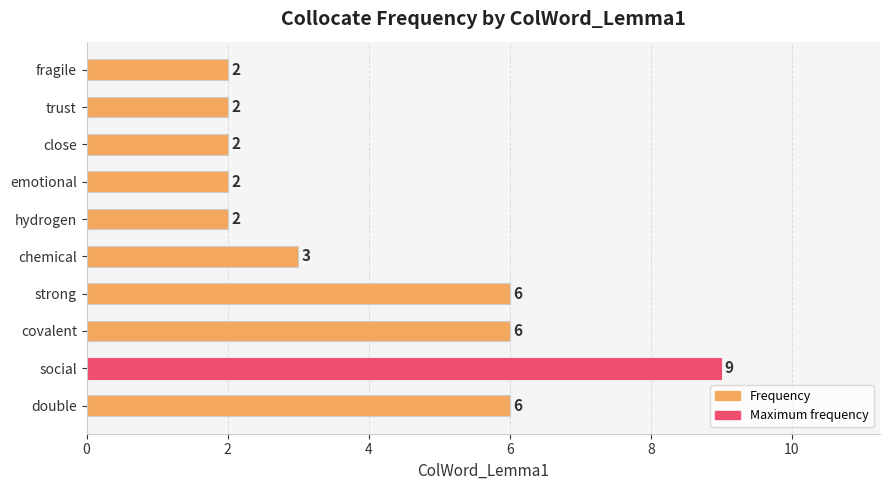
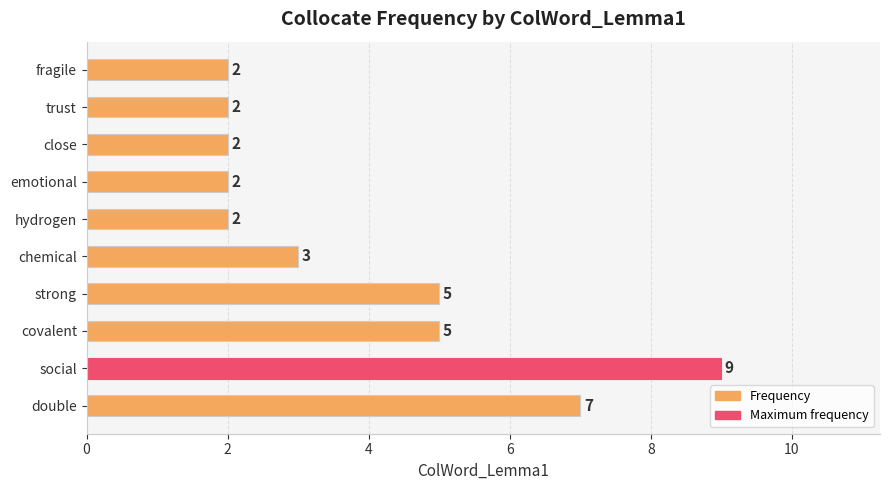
strong: 6 -> 5
covalent: 6 -> 5
double: 6 -> 7
